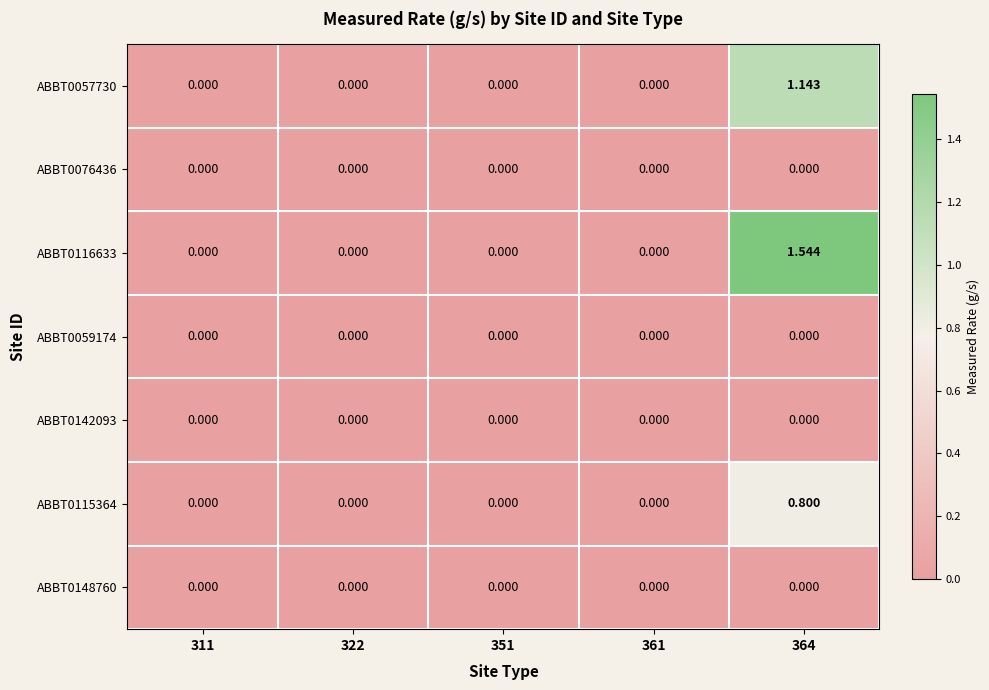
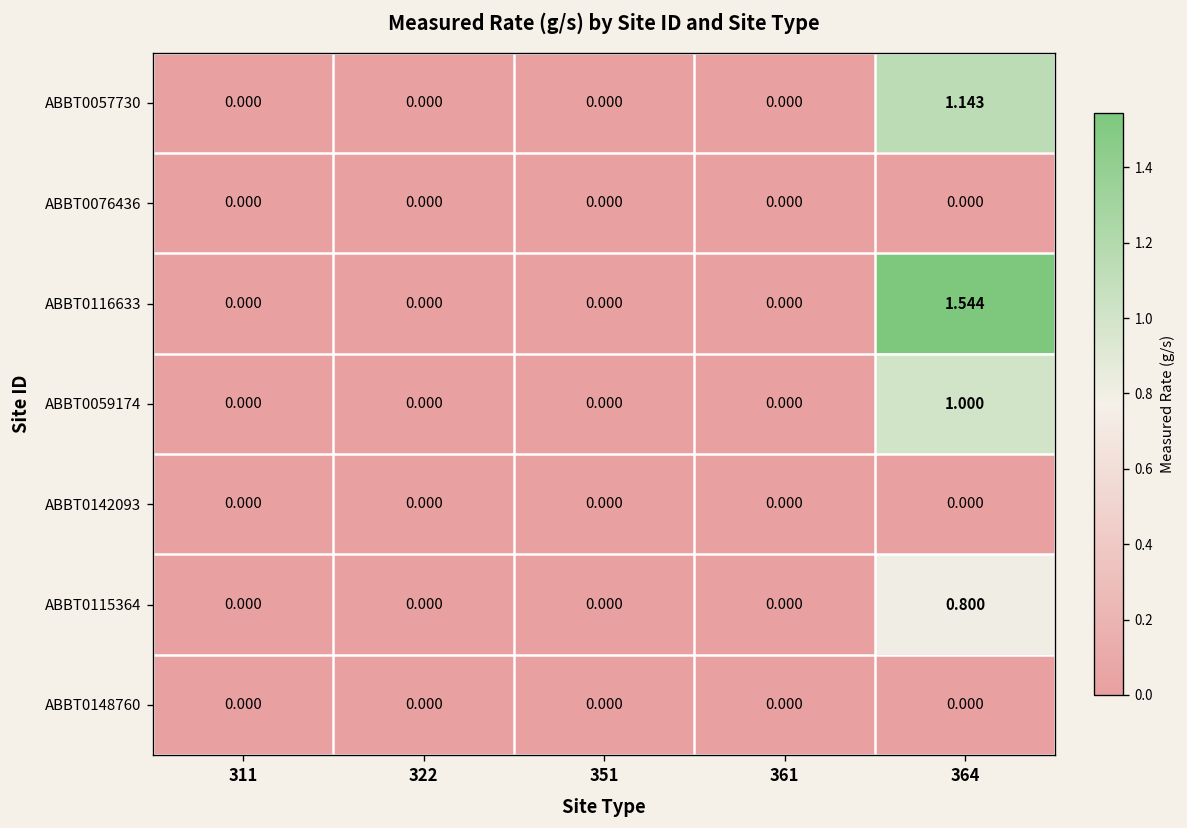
ABBT0059174, 364: 0.000 -> 1.000
